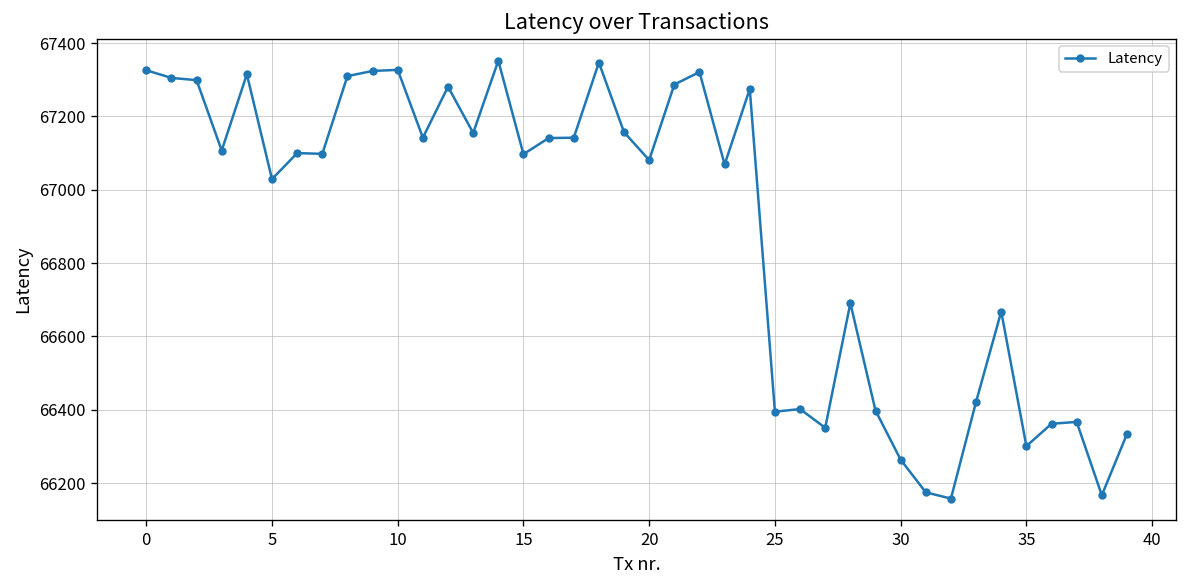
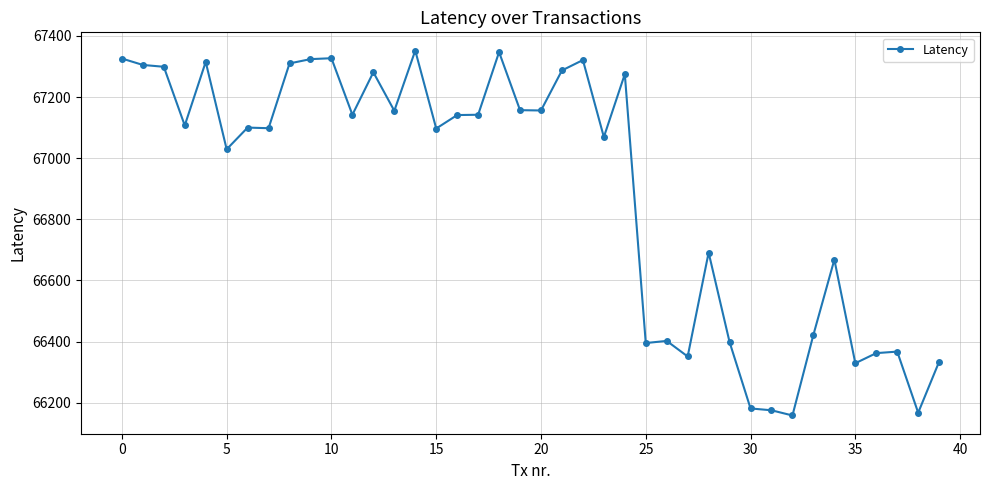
20: 67080 -> 67160
30: 66260 -> 66180
35: 66300 -> 66330
